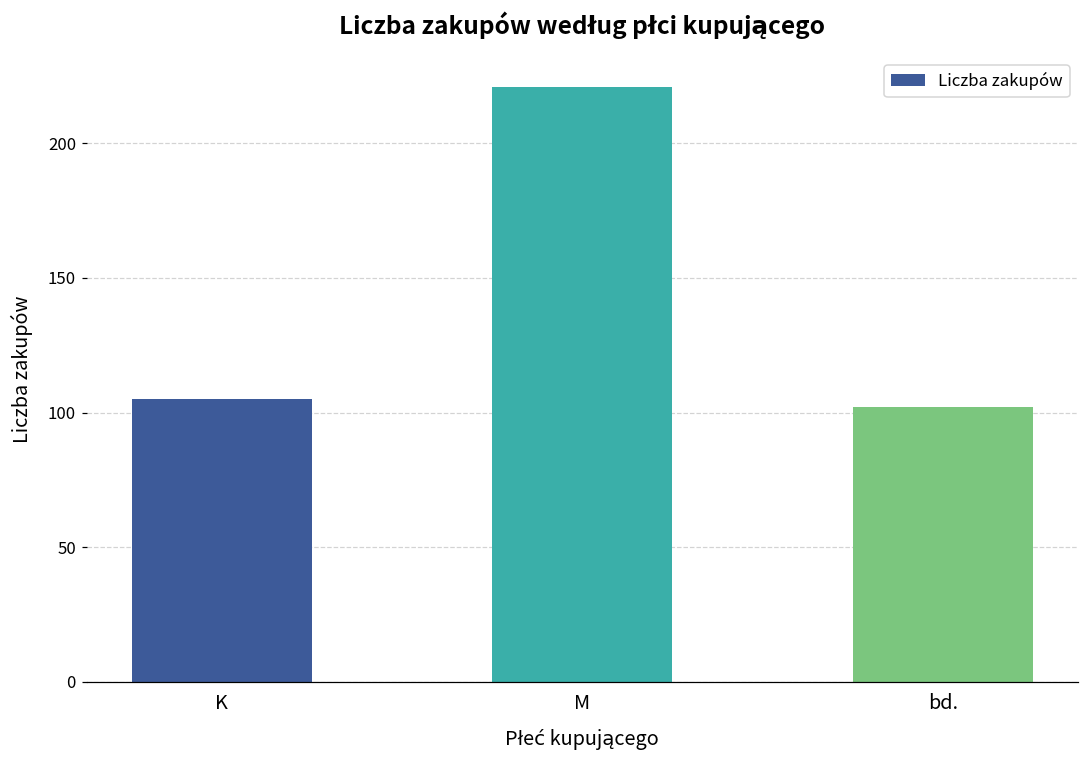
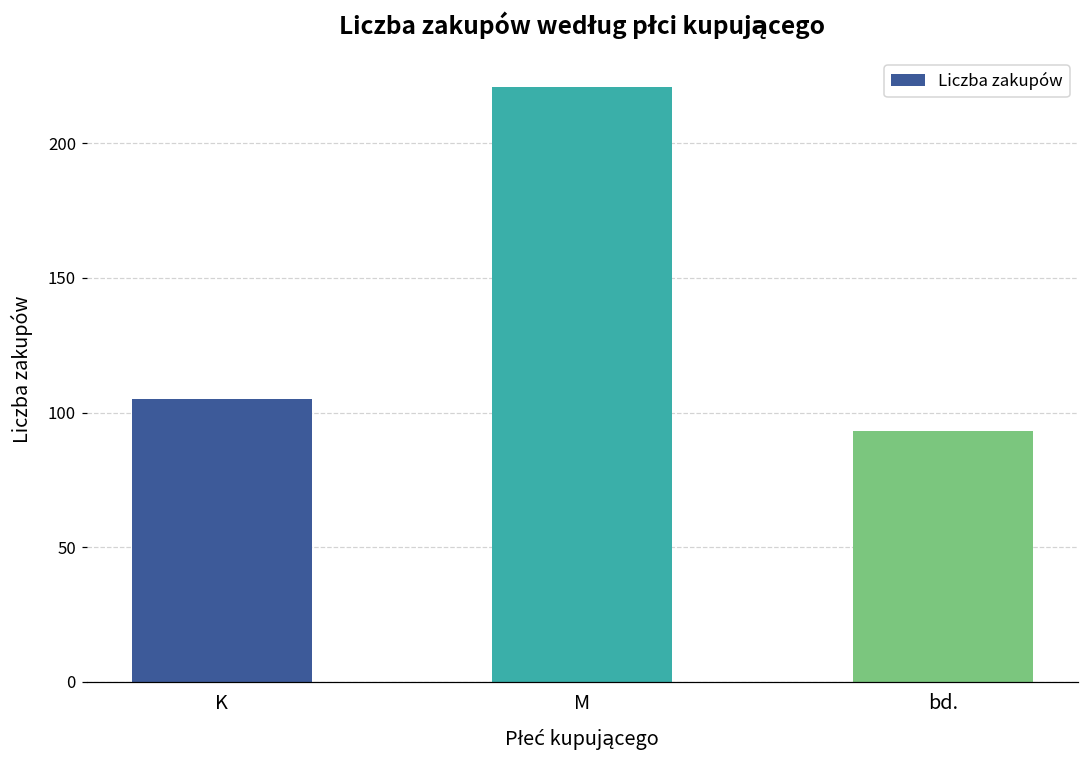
bd.: 102 -> 93
